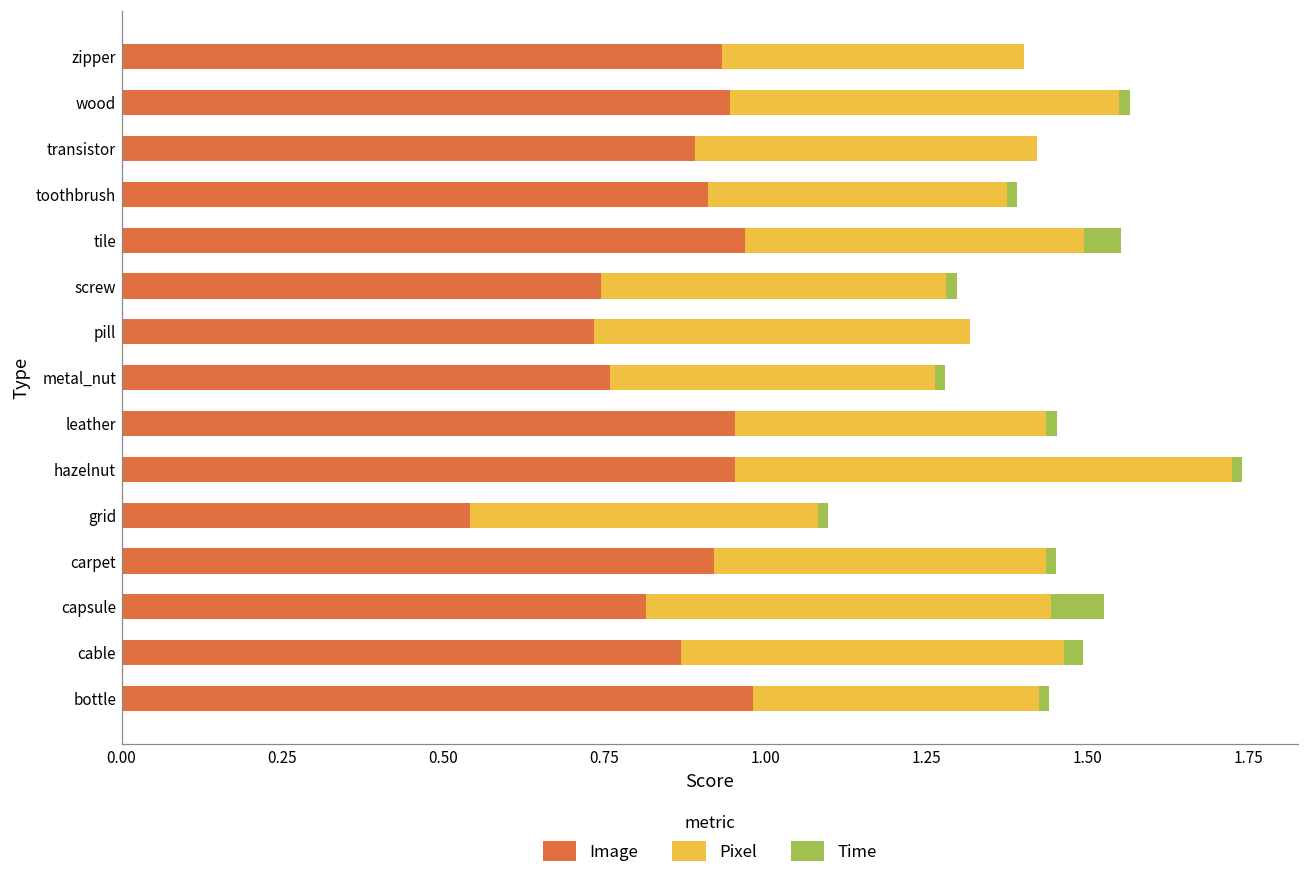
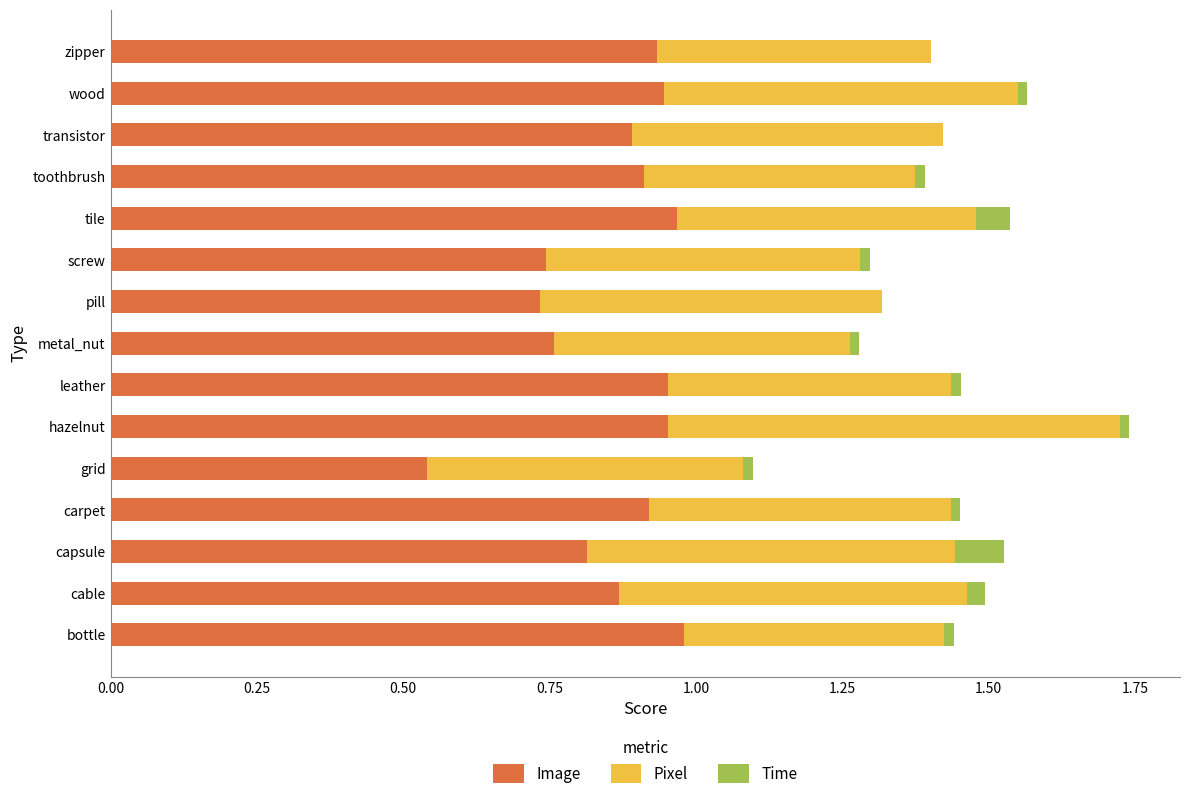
Pixel, tile: 0.53 -> 0.51
